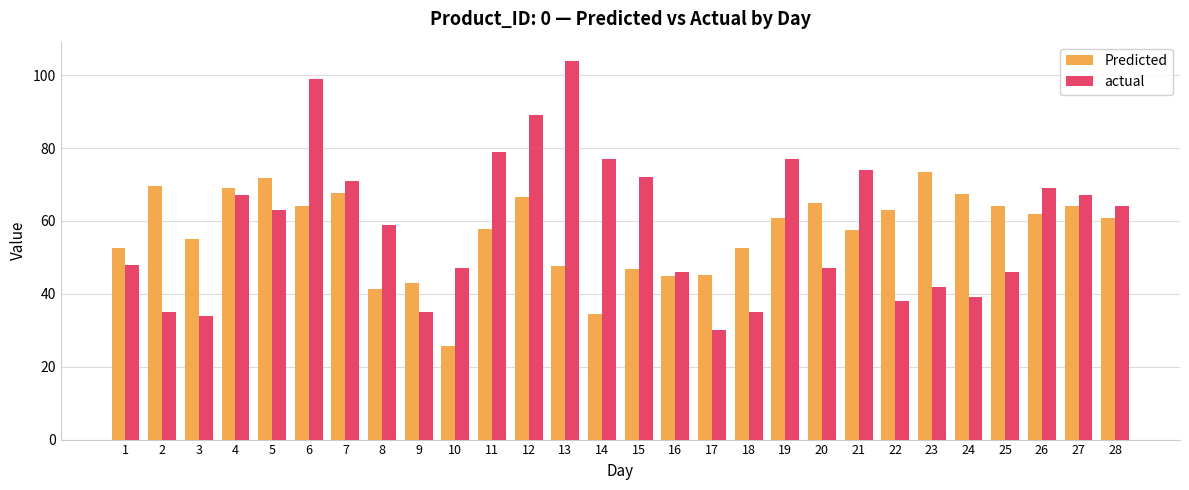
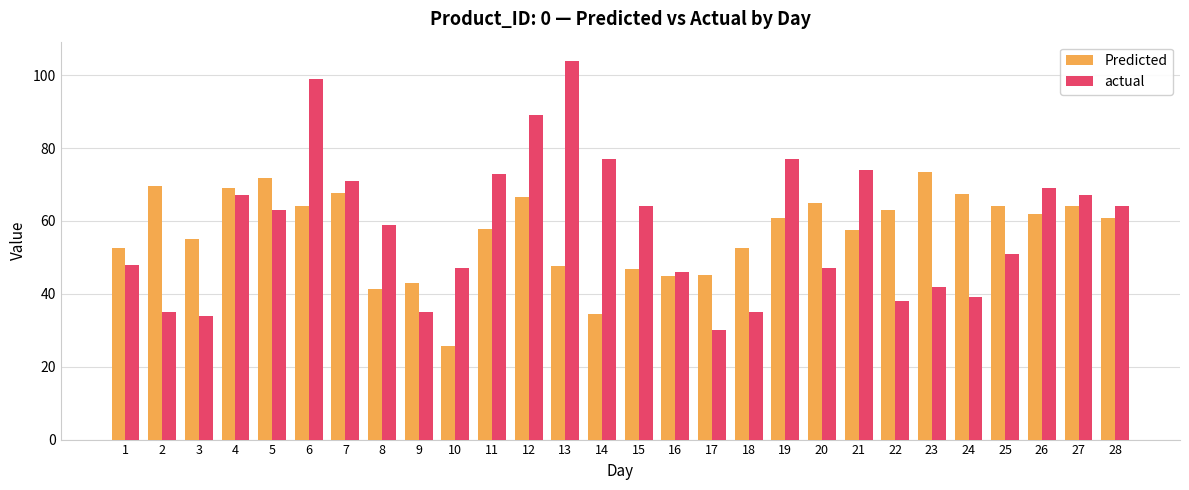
actual, 11: 79 -> 73
actual, 15: 72 -> 64
actual, 25: 46 -> 51
